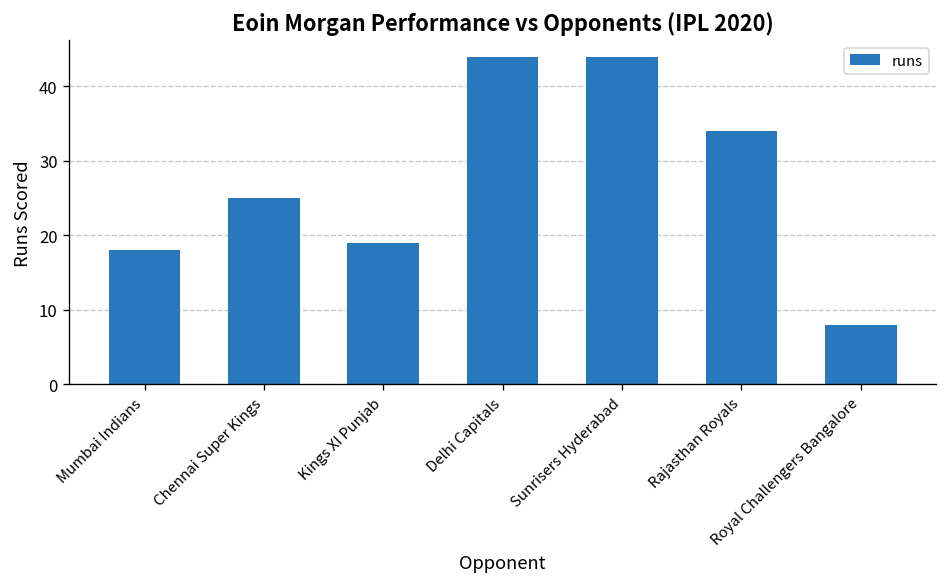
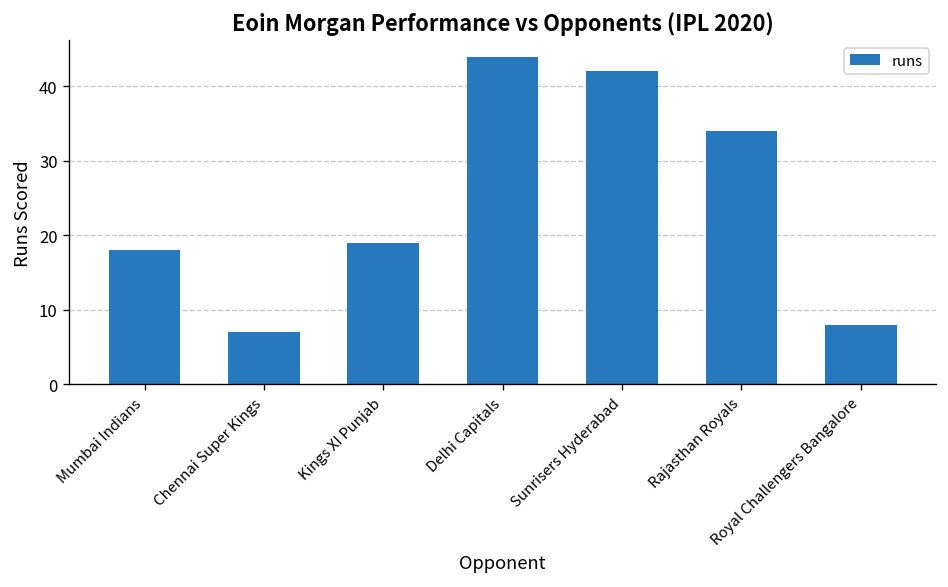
Chennai Super Kings: 25 -> 7
Sunrisers Hyderabad: 44 -> 42
